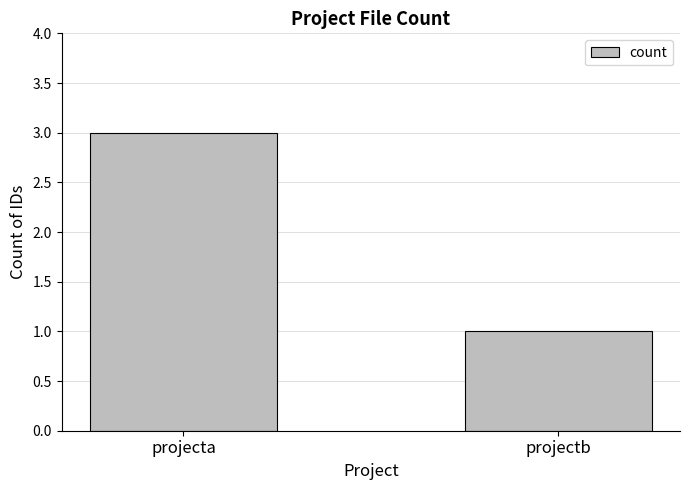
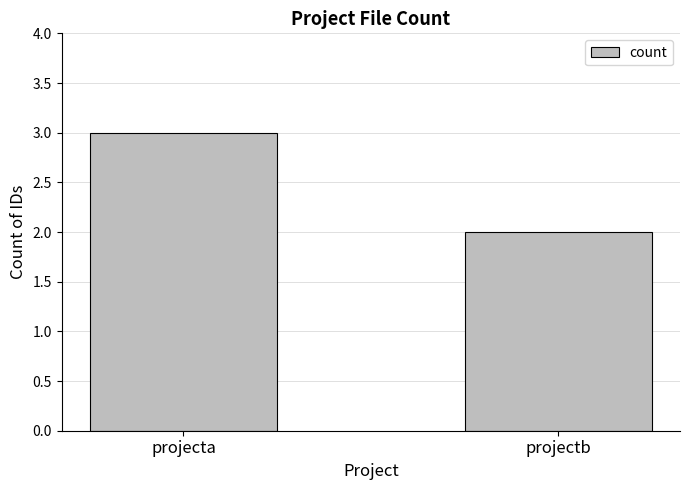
projectb: 1 -> 2
